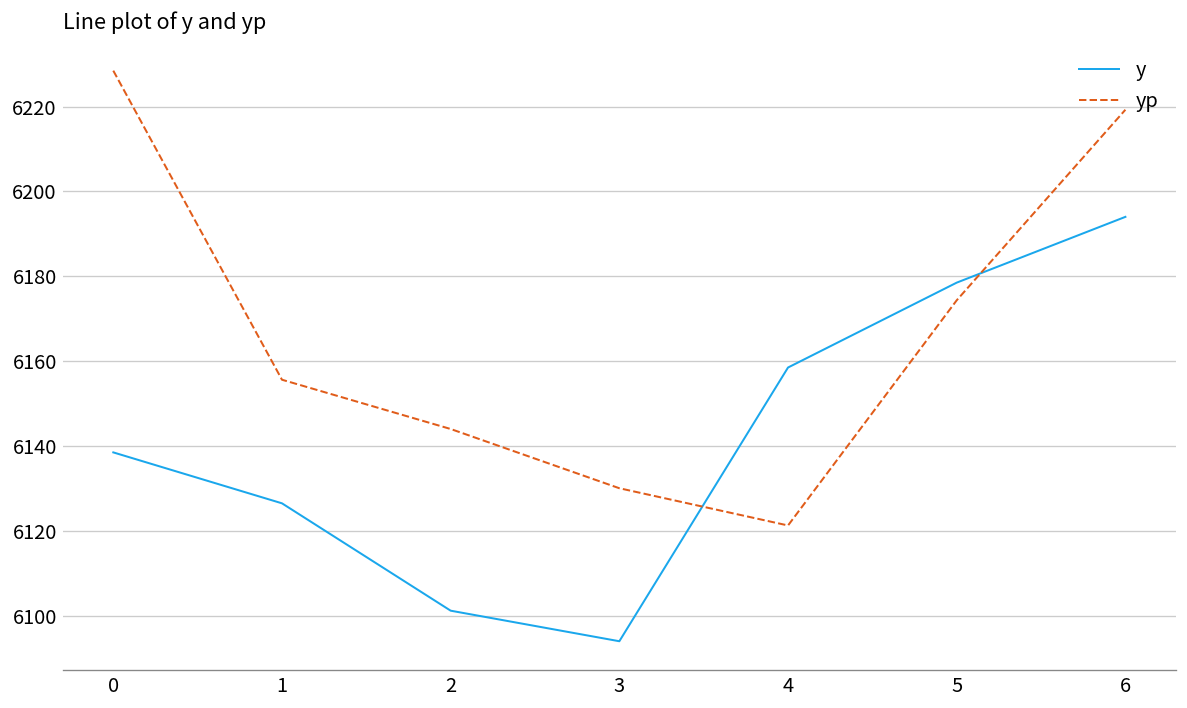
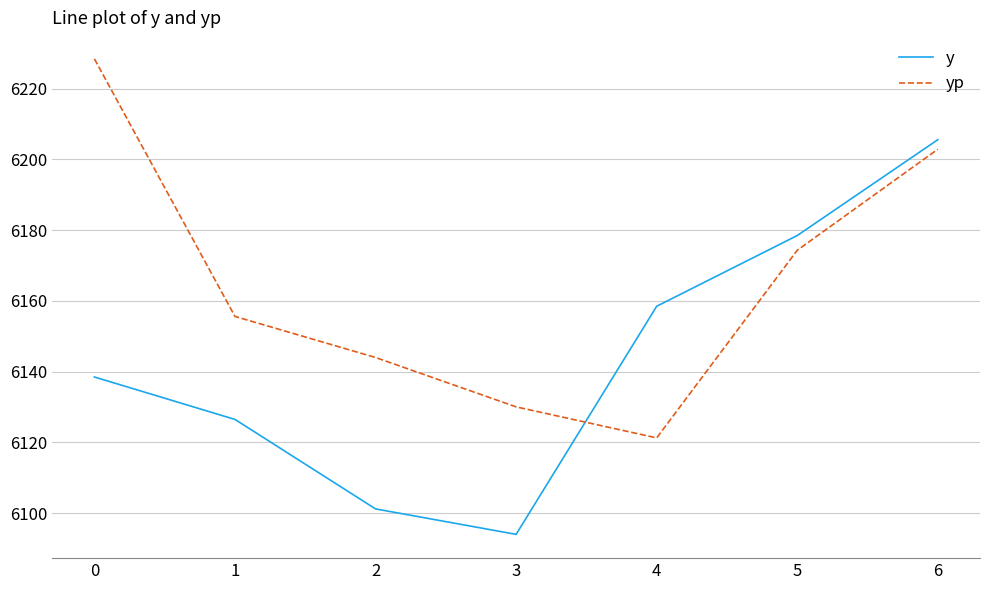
y, 6: 6194 -> 6206
yp, 6: 6219 -> 6203
